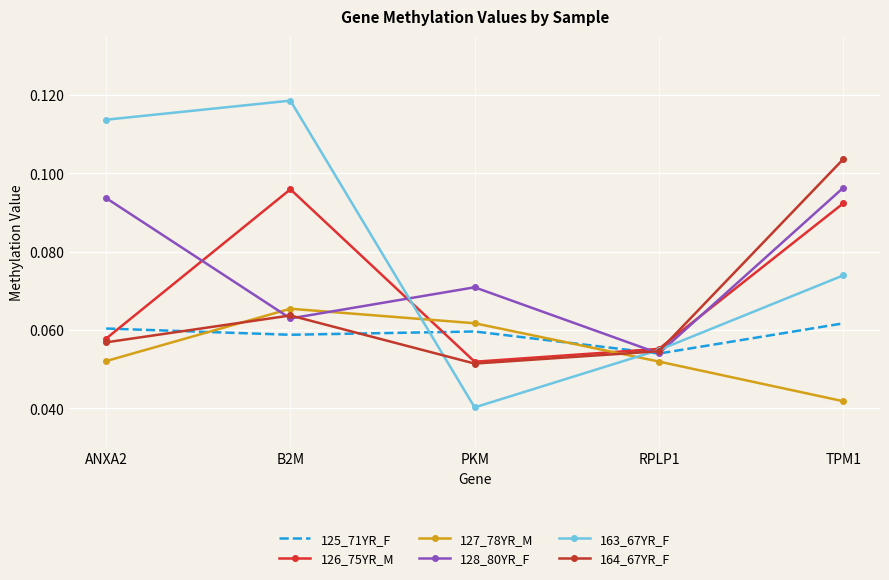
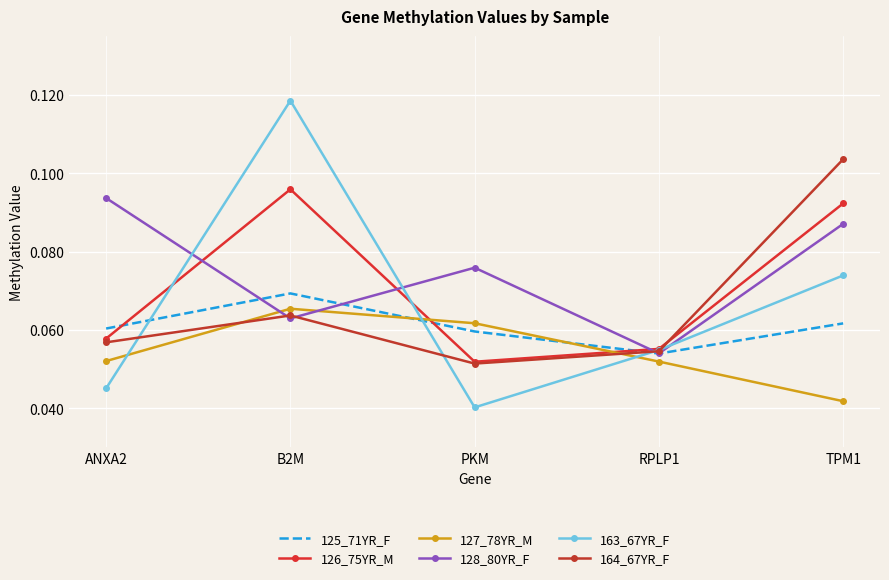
163_67YR_F, ANXA2: 0.114 -> 0.045
125_71YR_F, B2M: 0.059 -> 0.069
128_80YR_F, PKM: 0.071 -> 0.076
128_80YR_F, TPM1: 0.096 -> 0.087
